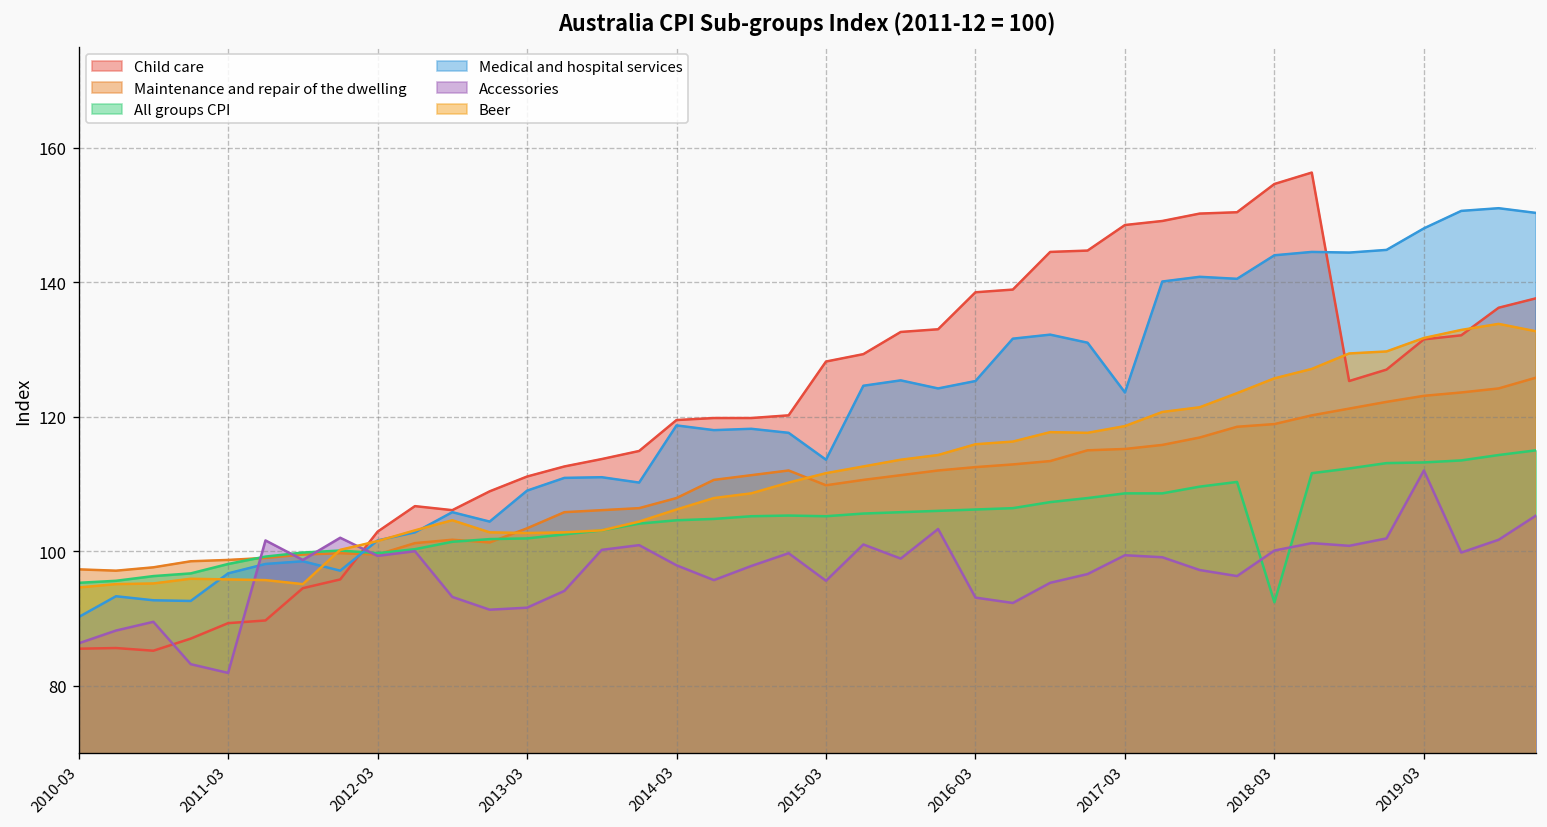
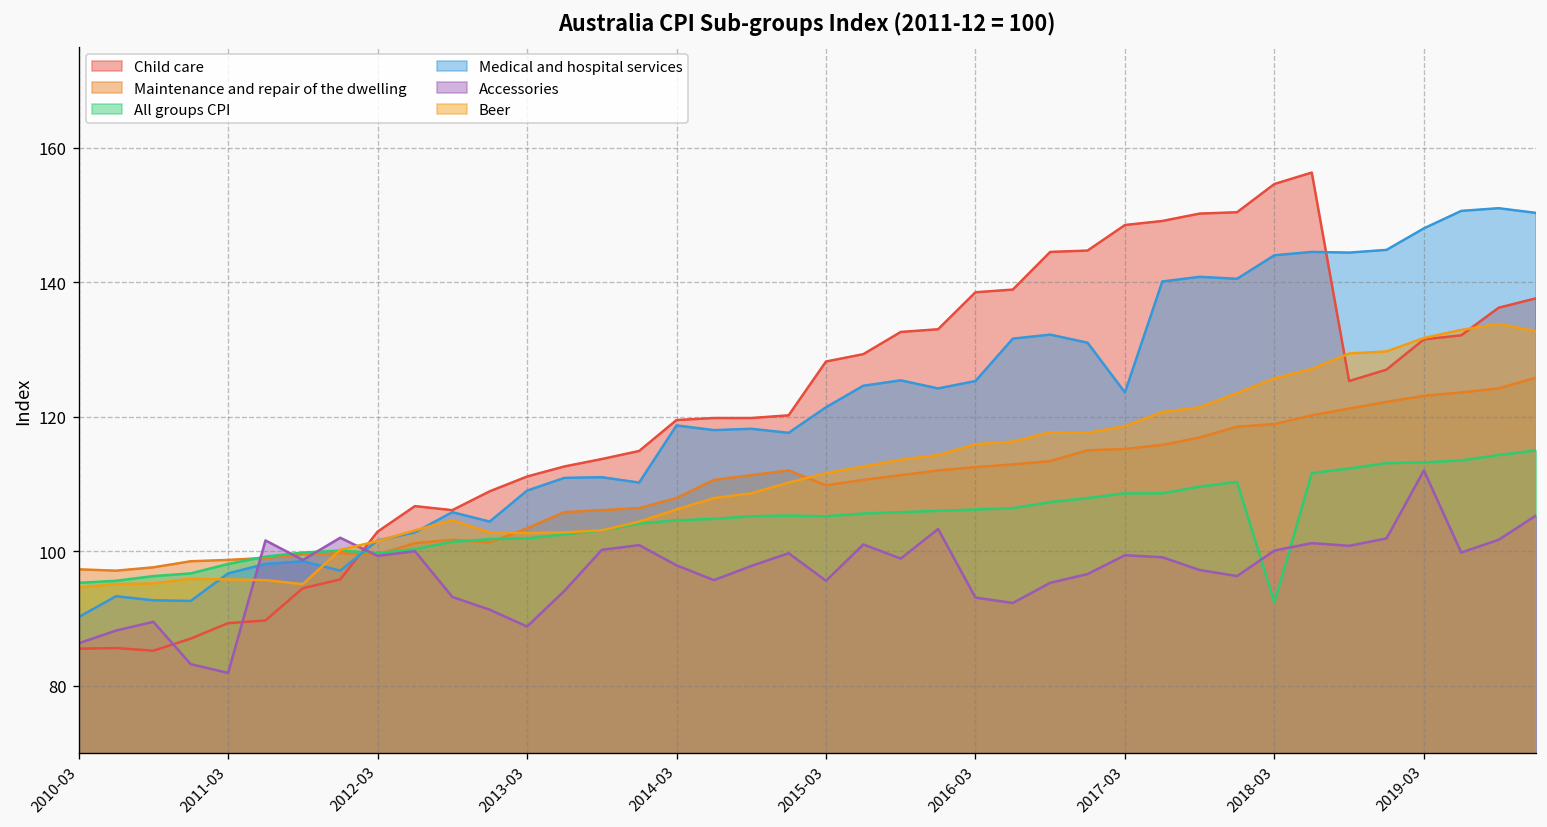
Accessories, 2013-03: 92 -> 89
Medical and hospital services, 2015-03: 114 -> 121
